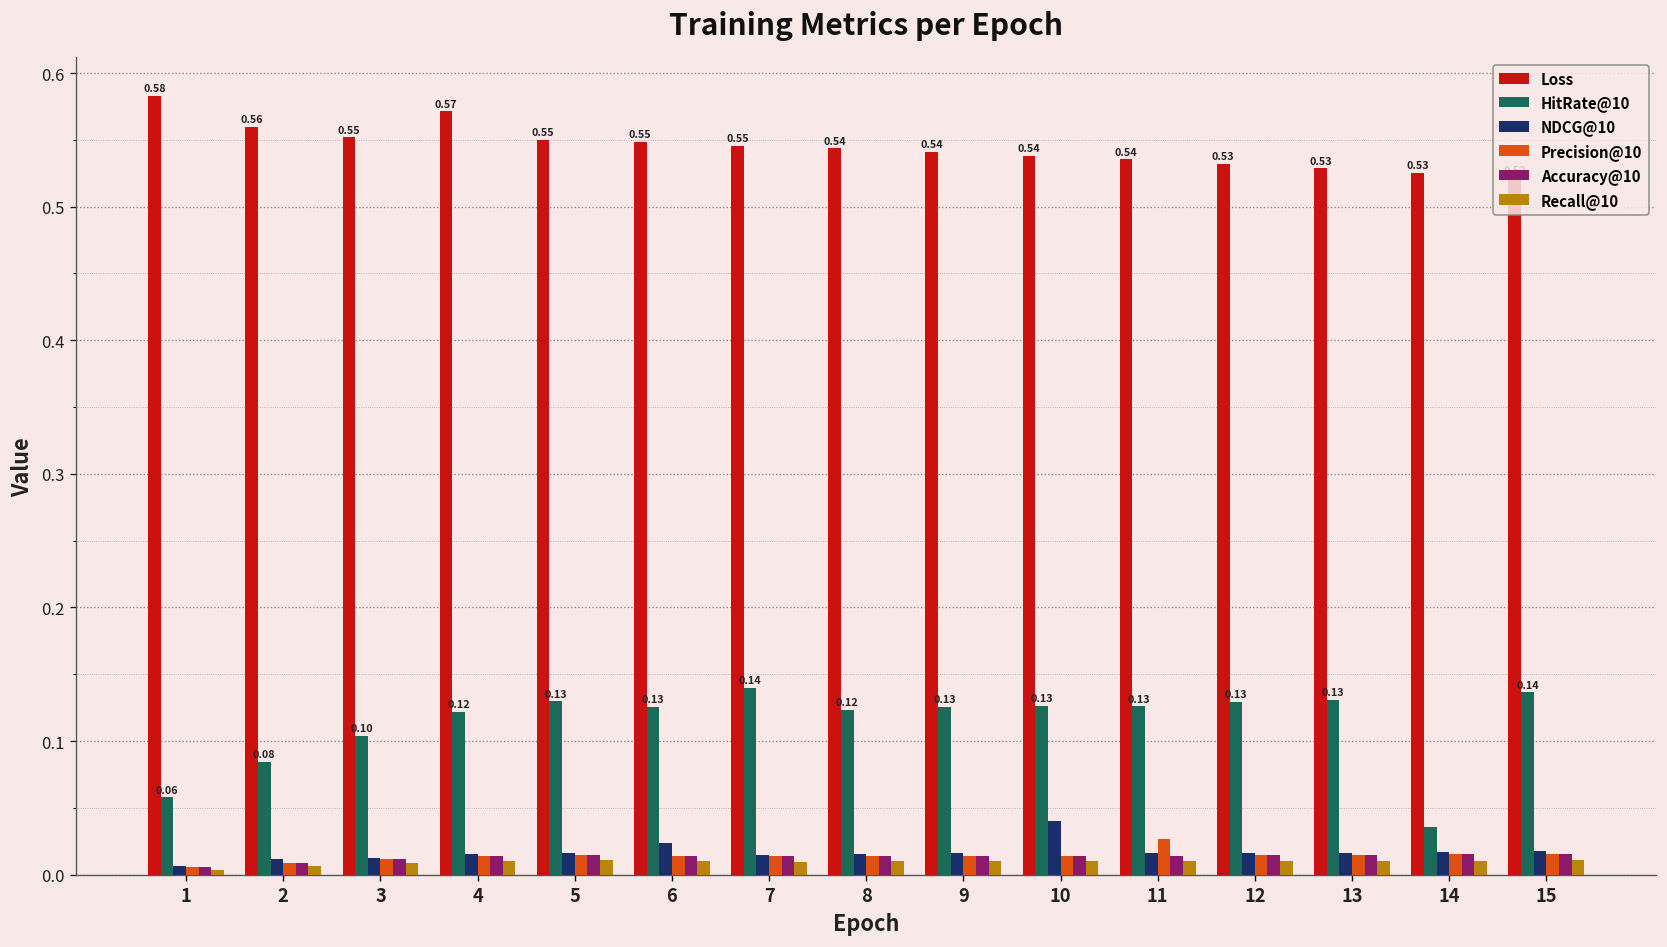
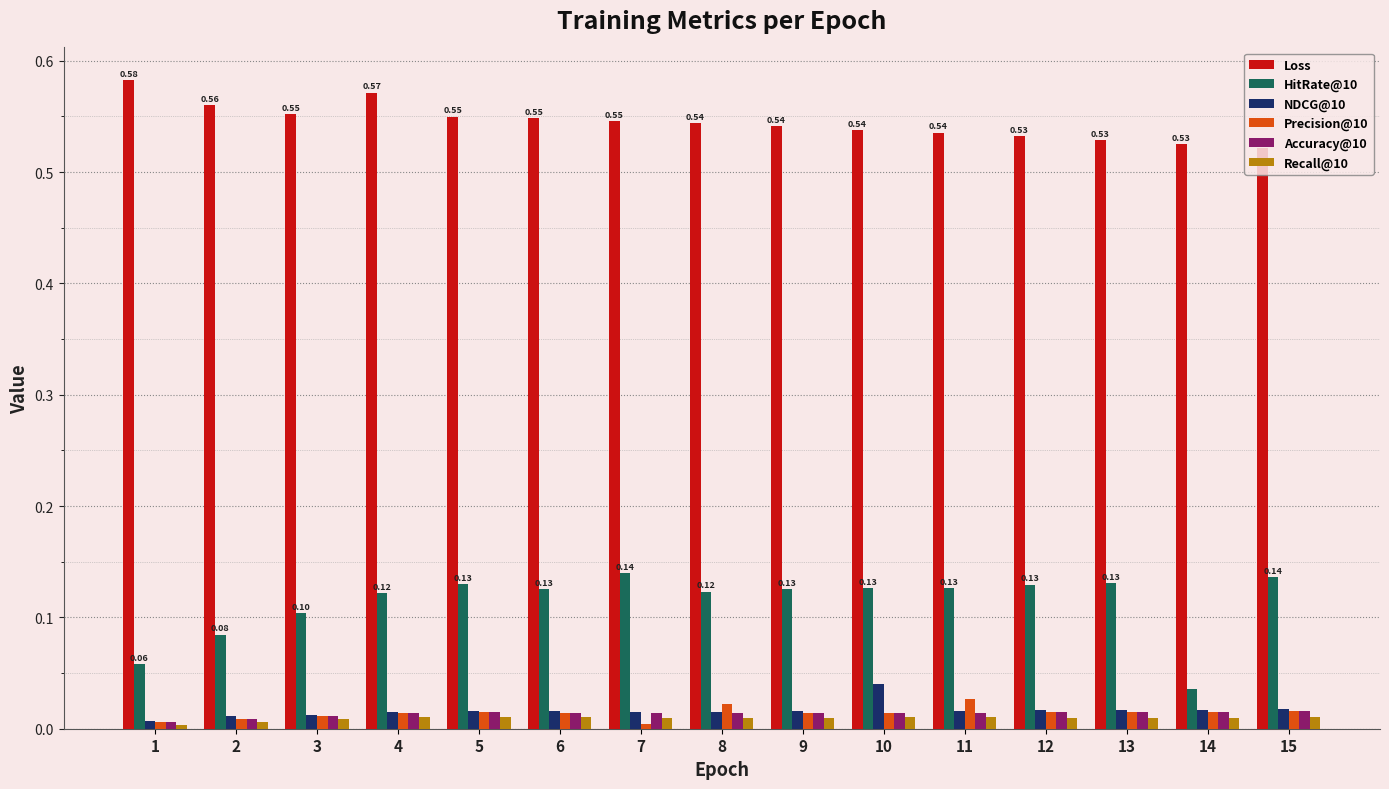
NDCG@10, 6: 0.024 -> 0.016
Precision@10, 7: 0.014 -> 0.005
Precision@10, 8: 0.014 -> 0.022
